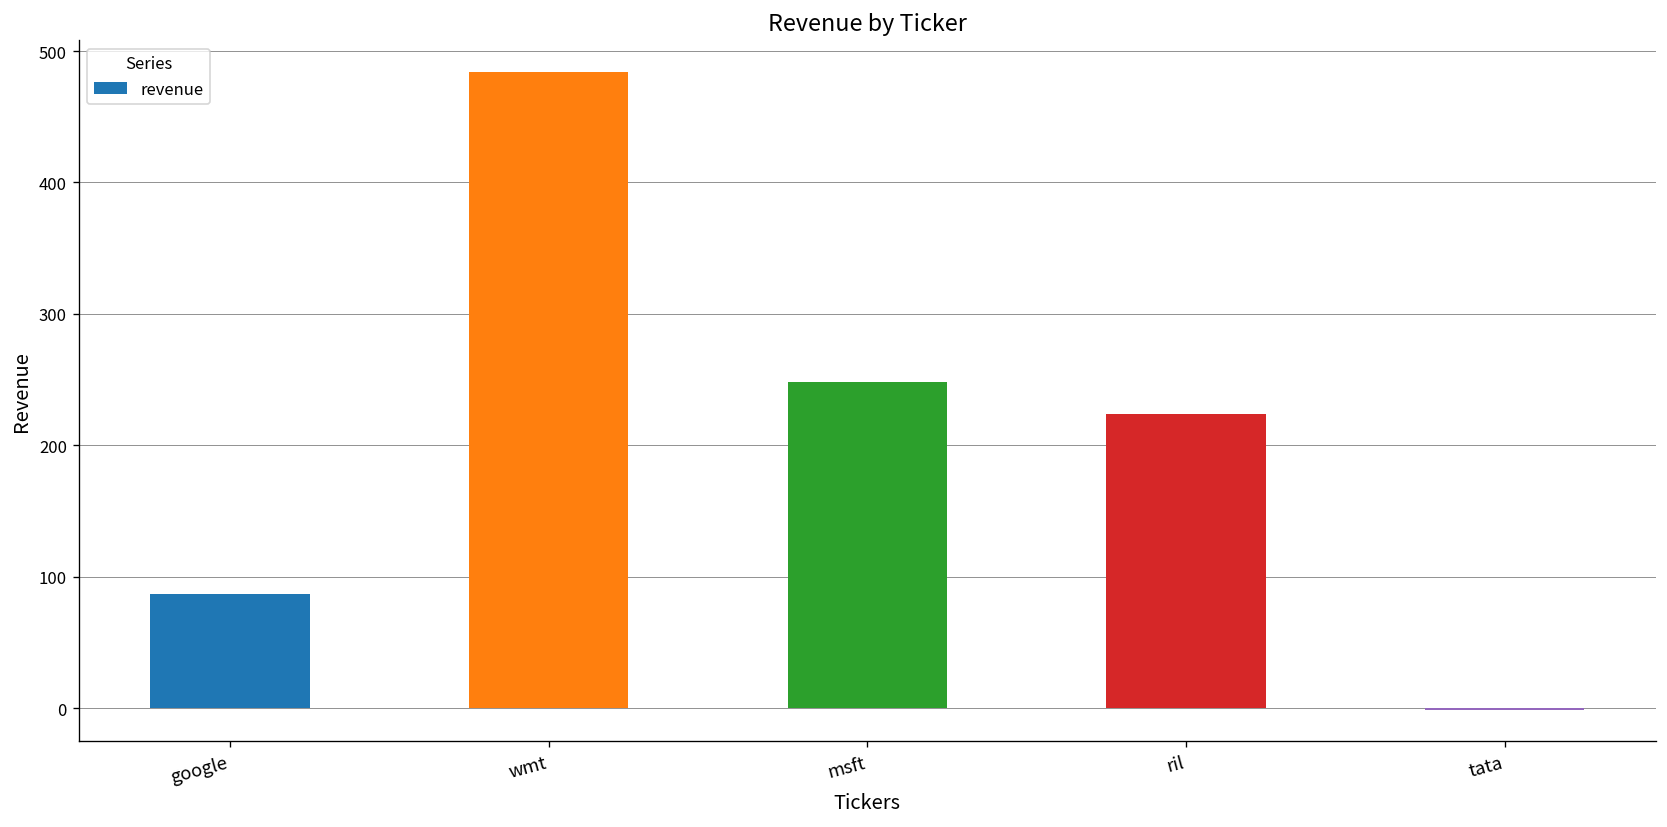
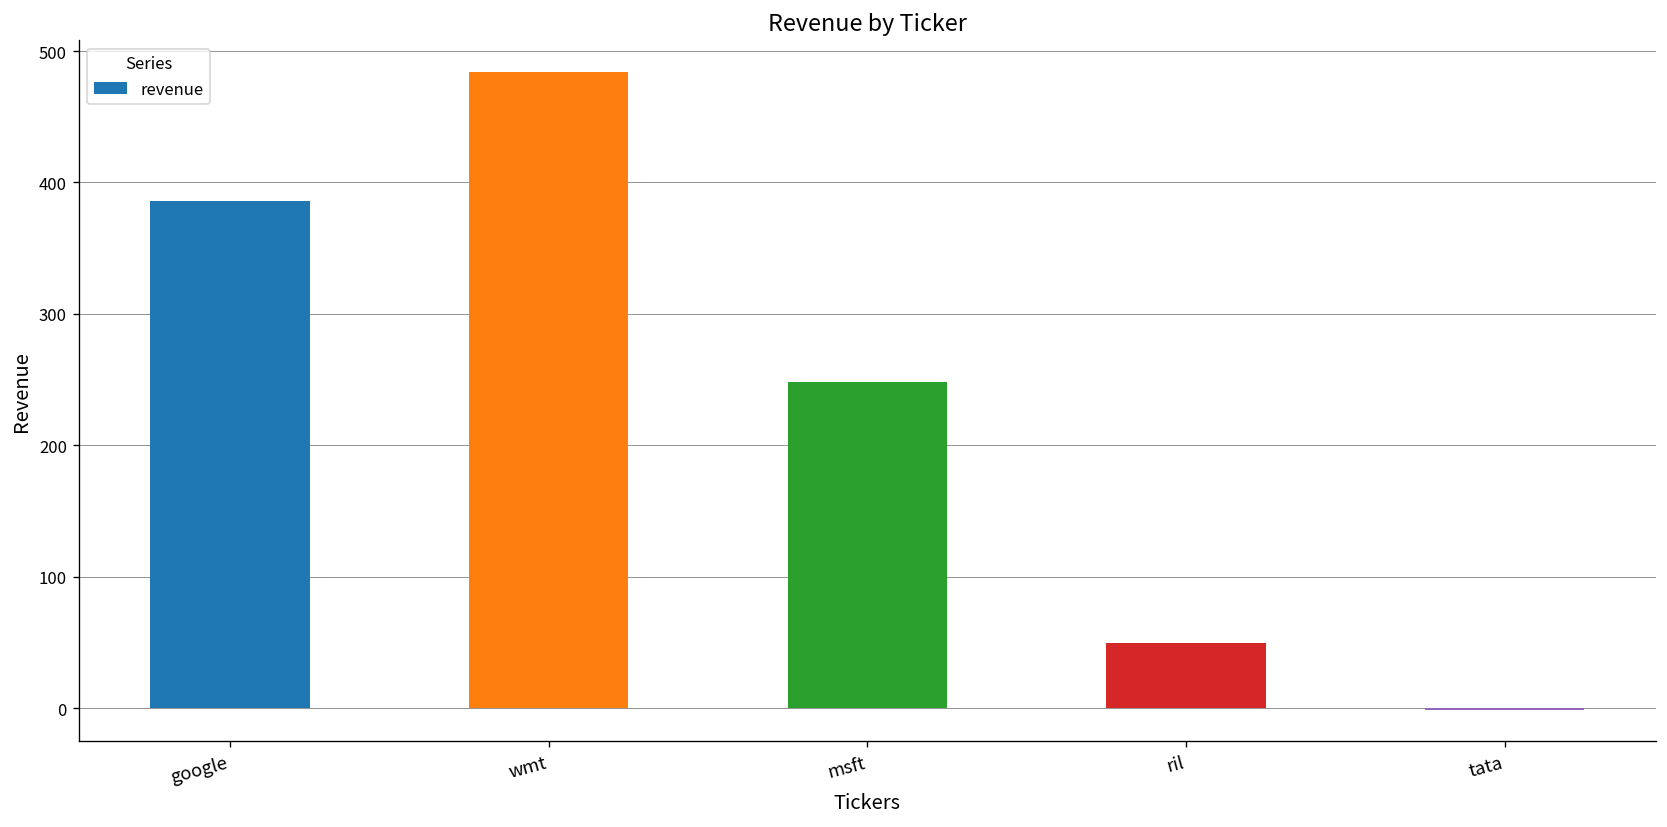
google: 87 -> 386
ril: 224 -> 50
